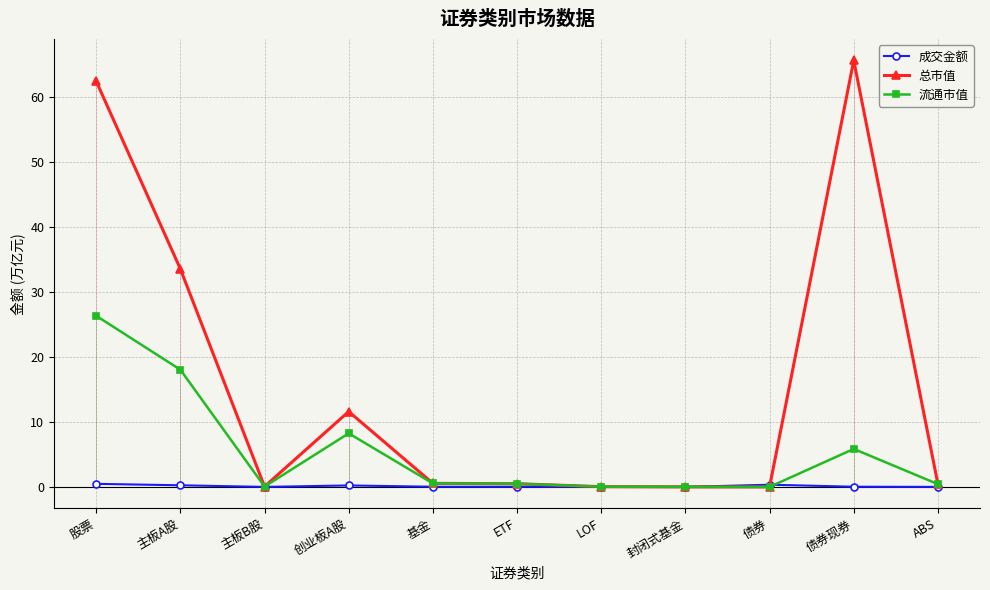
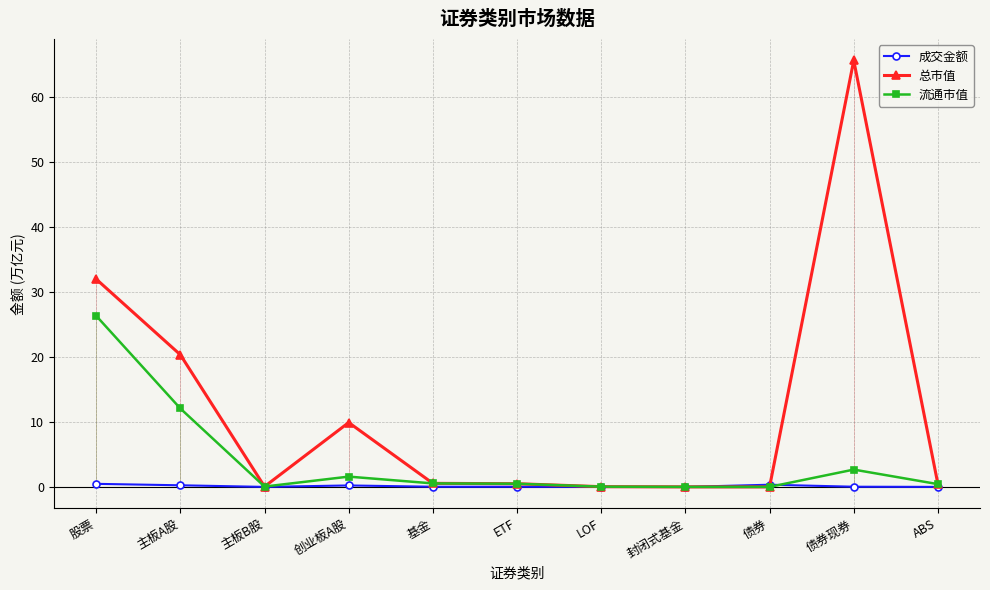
总市值, 股票: 62 -> 32
总市值, 主板A股: 34 -> 20
流通市值, 主板A股: 18 -> 12
总市值, 创业板A股: 12 -> 10
流通市值, 创业板A股: 8 -> 2
流通市值, 债券现券: 6 -> 3
